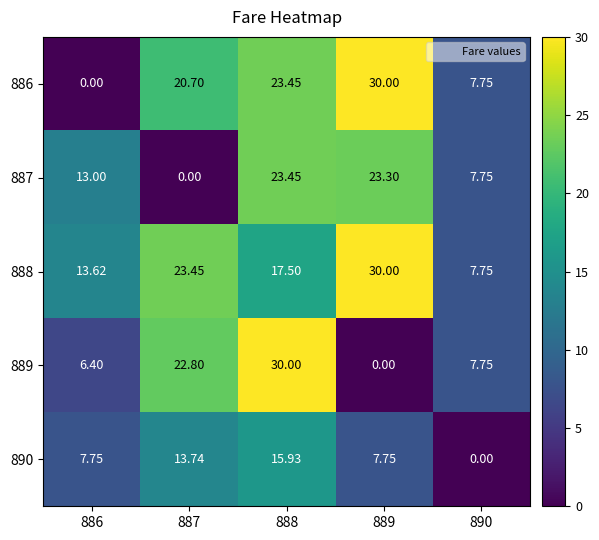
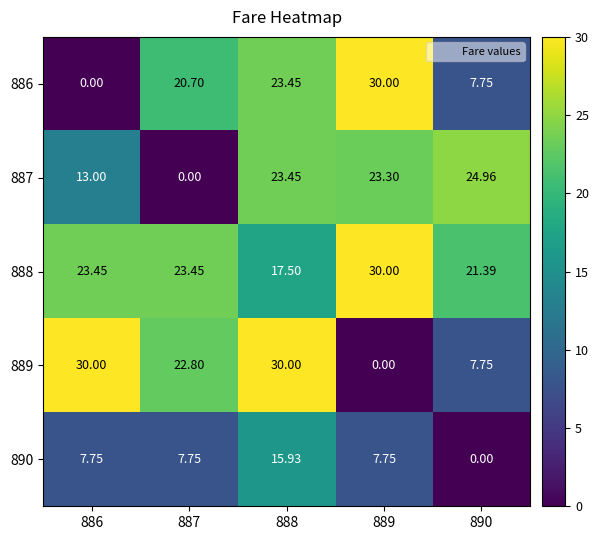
887, 890: 7.75 -> 24.96
888, 886: 13.62 -> 23.45
888, 890: 7.75 -> 21.39
889, 886: 6.40 -> 30.00
890, 887: 13.74 -> 7.75
